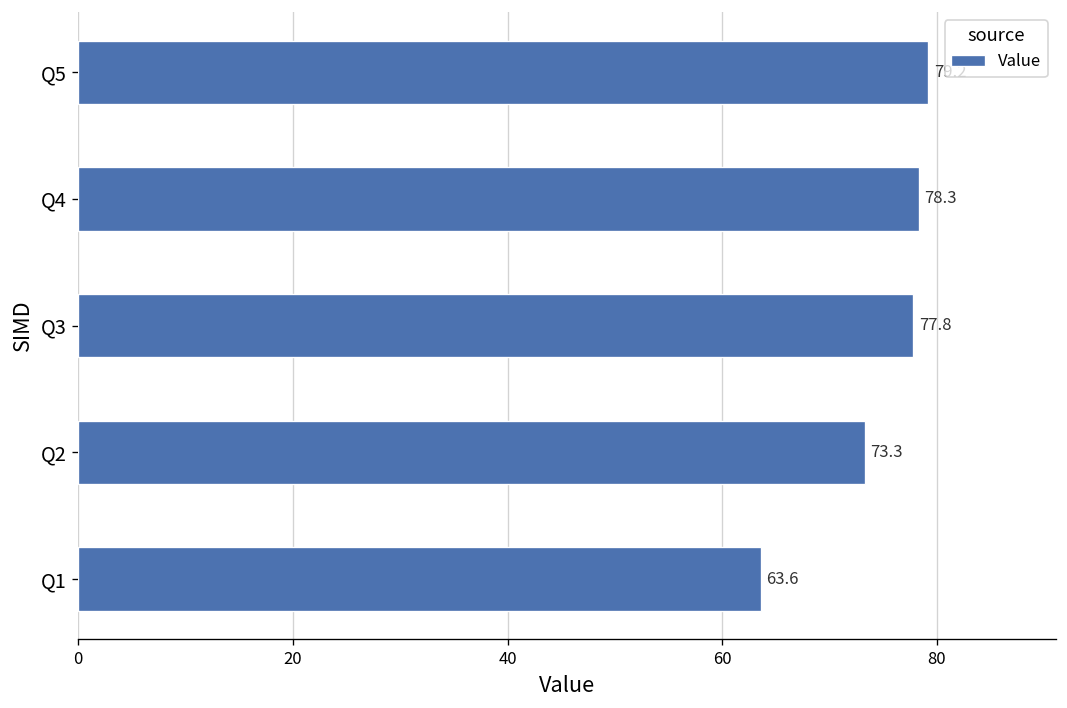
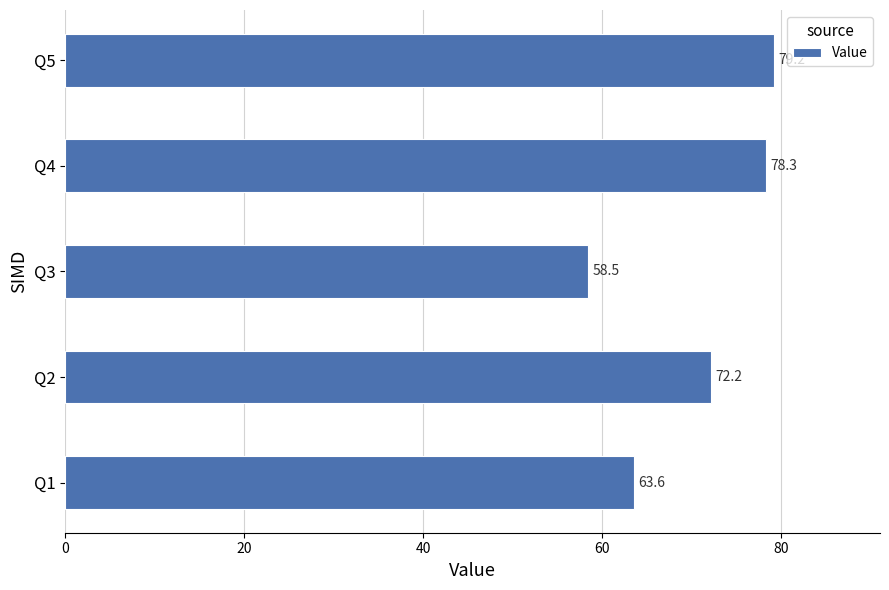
Q3: 77.8 -> 58.5
Q2: 73.3 -> 72.2
